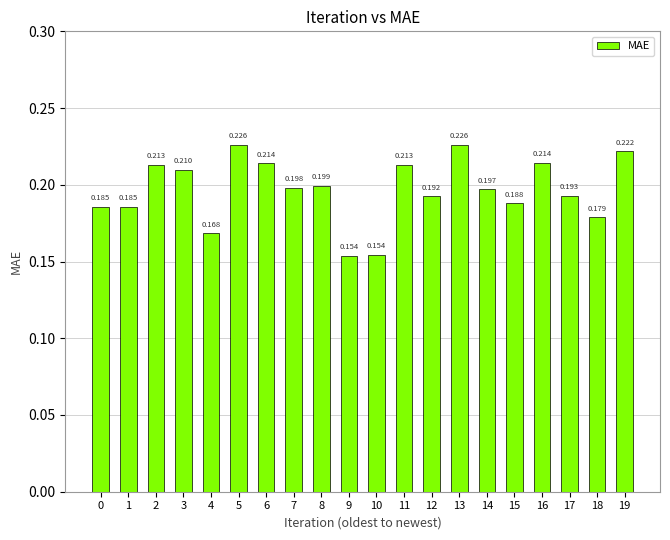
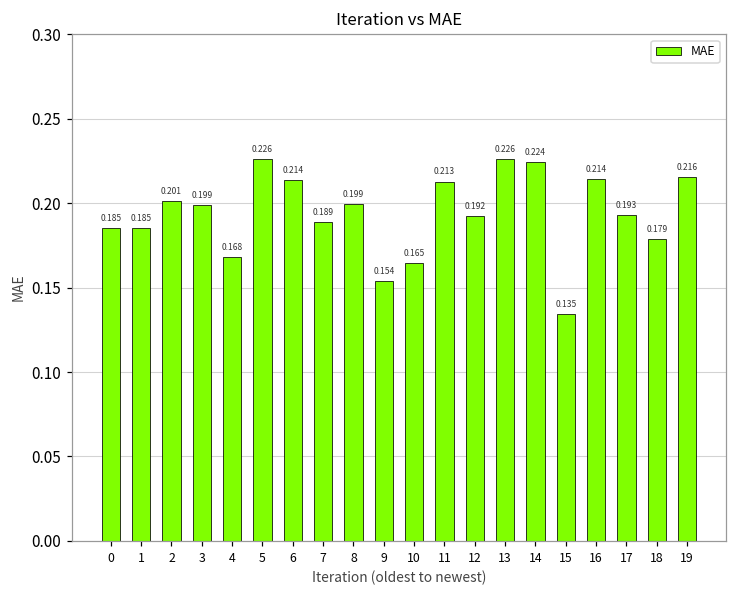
2: 0.213 -> 0.201
3: 0.210 -> 0.199
7: 0.198 -> 0.189
10: 0.154 -> 0.165
14: 0.197 -> 0.224
15: 0.188 -> 0.135
19: 0.222 -> 0.216
